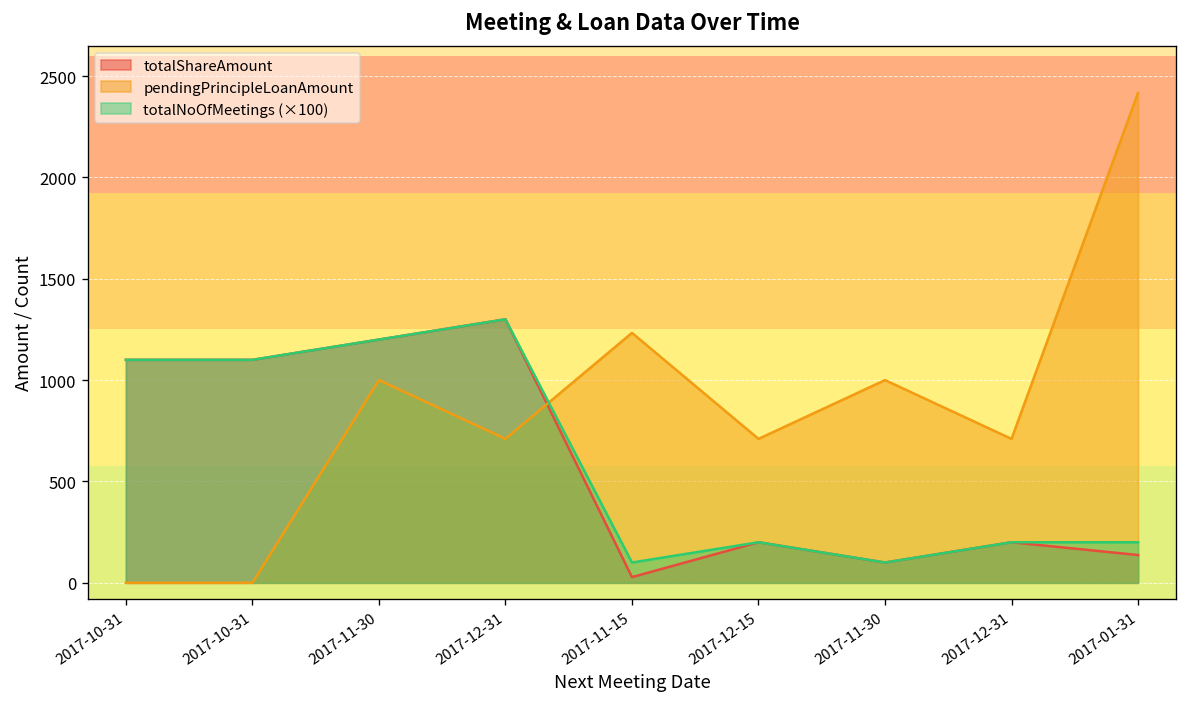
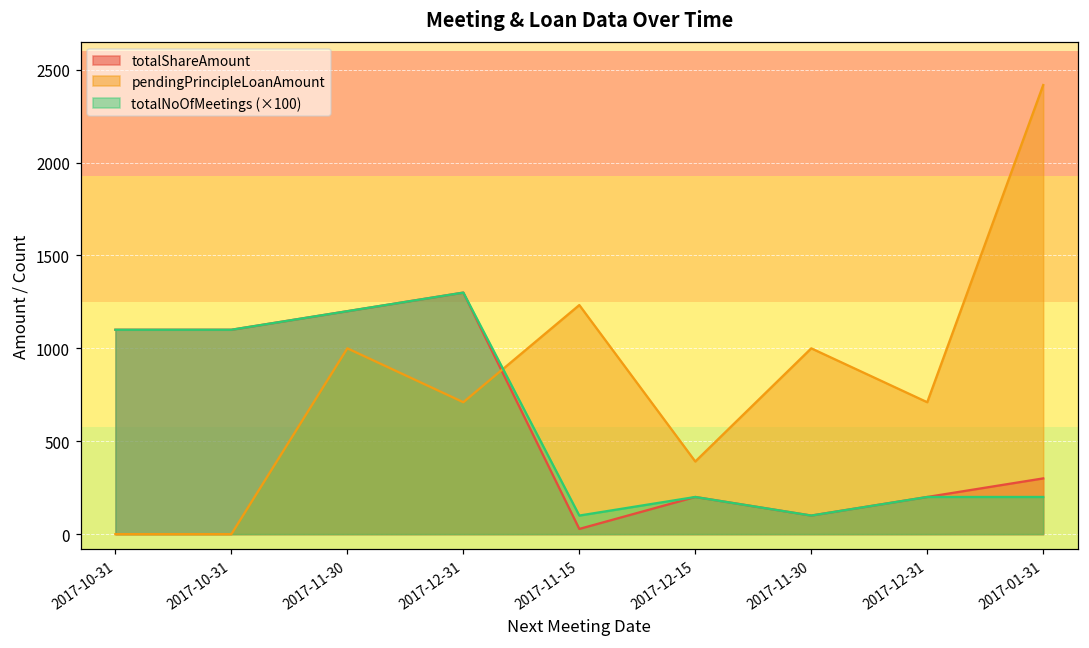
pendingPrincipleLoanAmount, 2017-12-15: 710 -> 390
totalShareAmount, 2017-01-31: 140 -> 300
